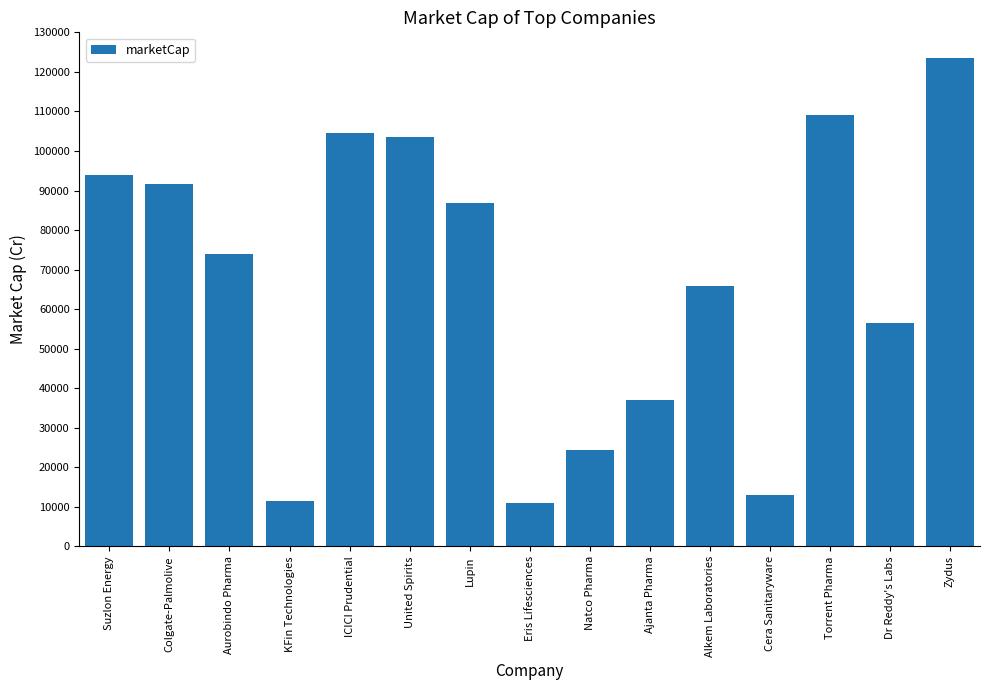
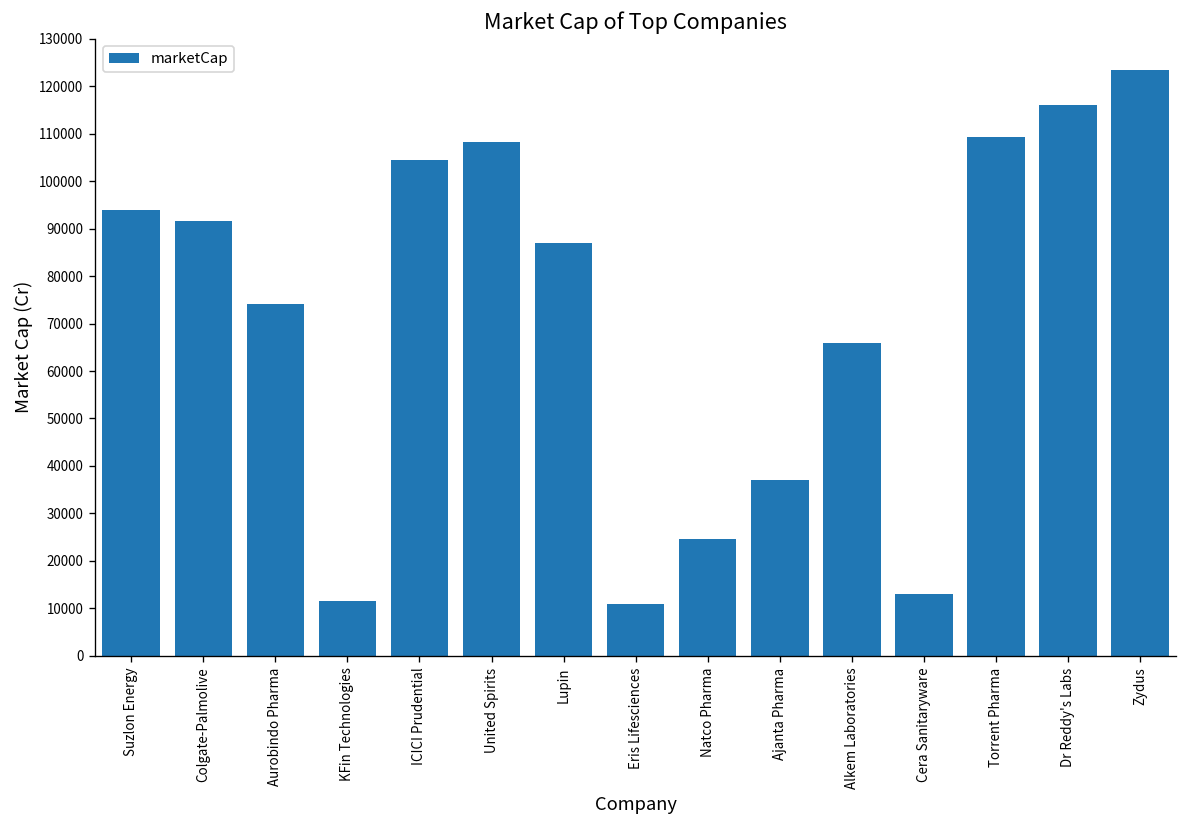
United Spirits: 103000 -> 108000
Dr Reddy's Labs: 57000 -> 116000
